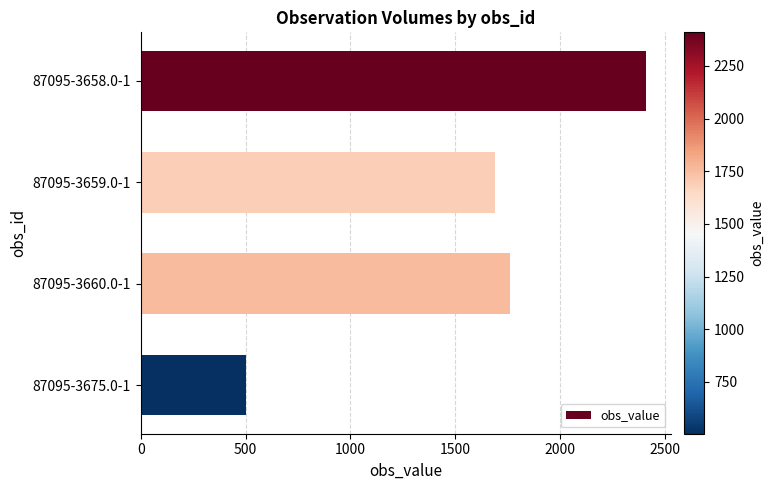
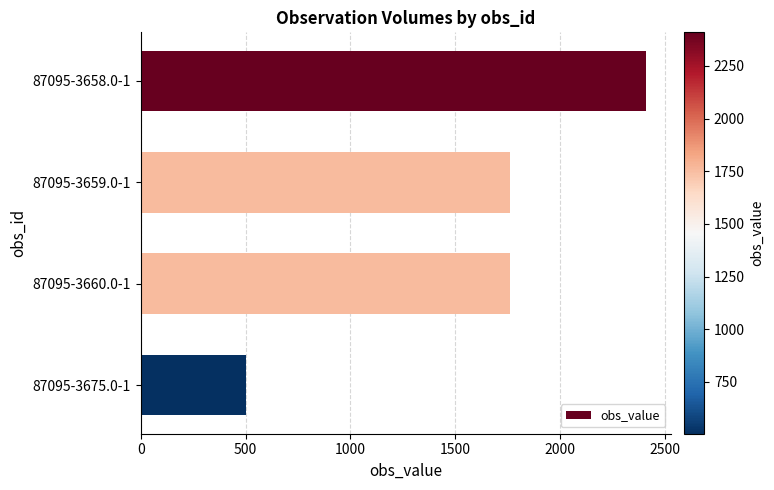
87095-3659.0-1: 1690 -> 1760
